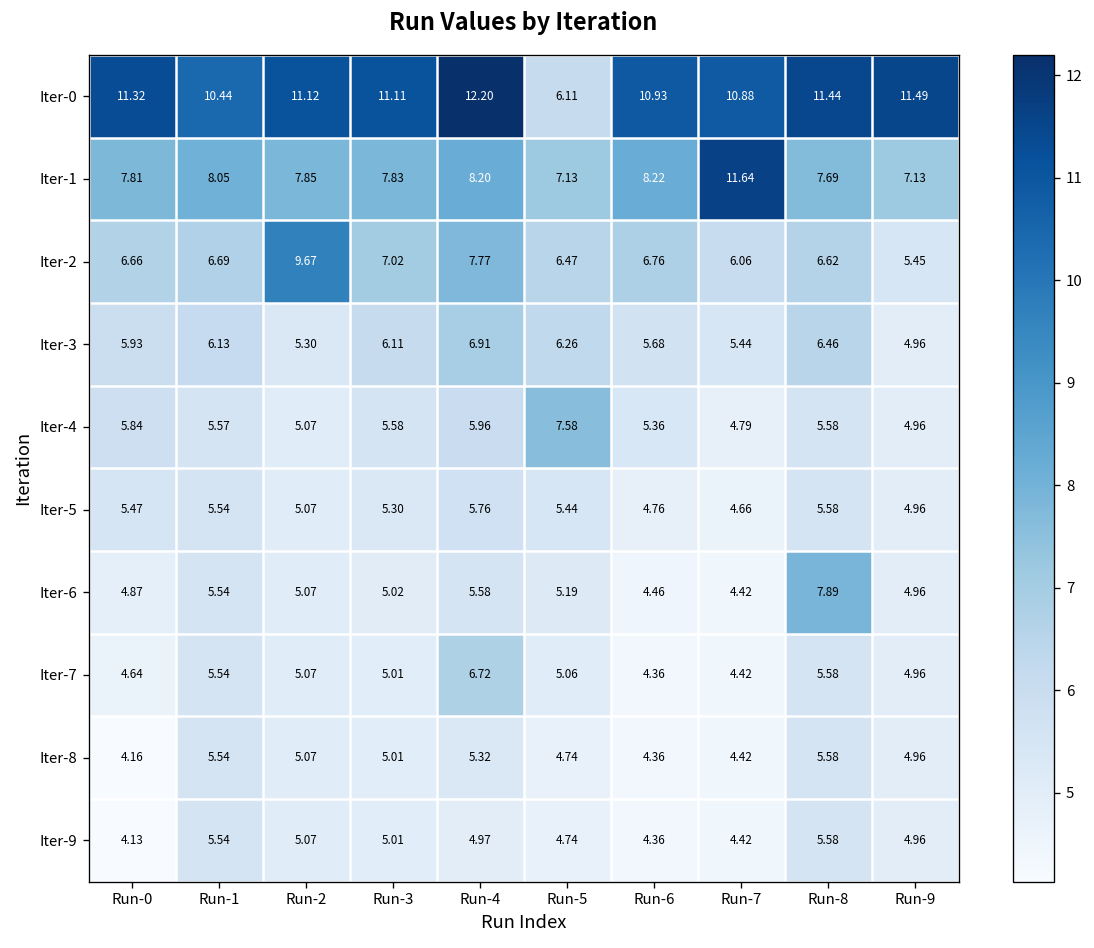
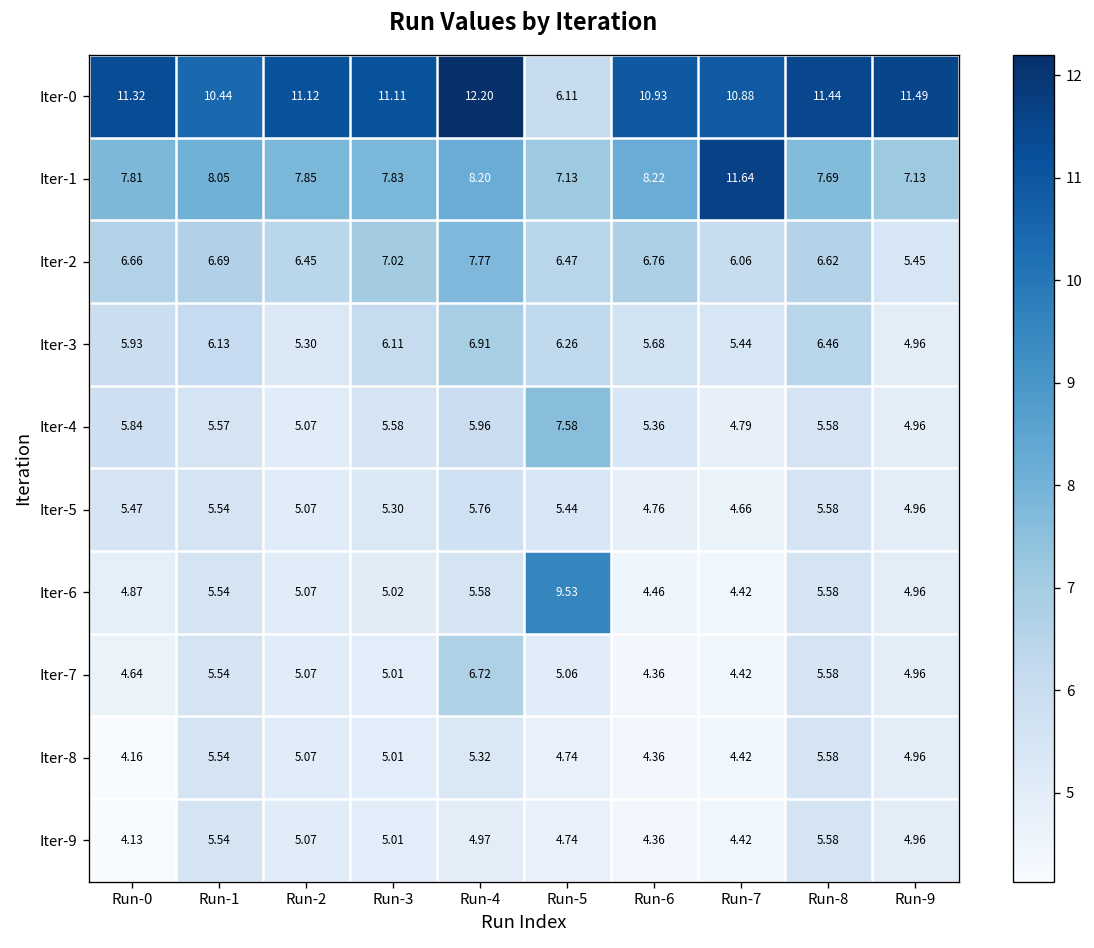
Iter-2, Run-2: 9.67 -> 6.45
Iter-6, Run-5: 5.19 -> 9.53
Iter-6, Run-8: 7.89 -> 5.58
